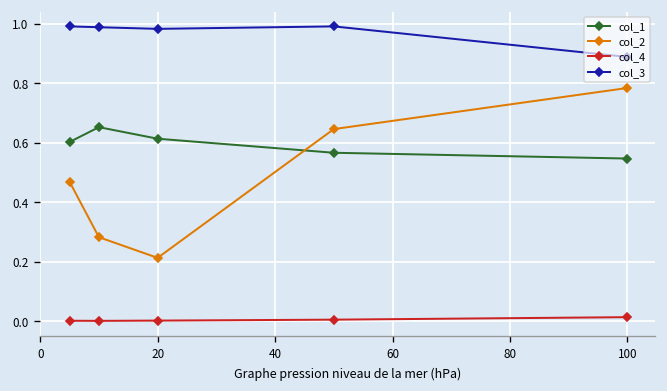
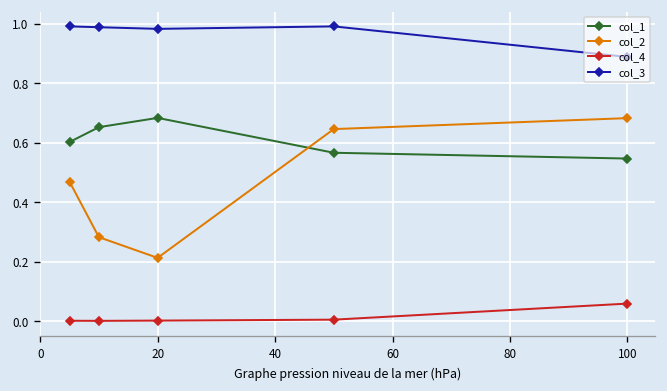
col_1, 20: 0.61 -> 0.68
col_2, 100: 0.78 -> 0.68
col_4, 100: 0.01 -> 0.06
